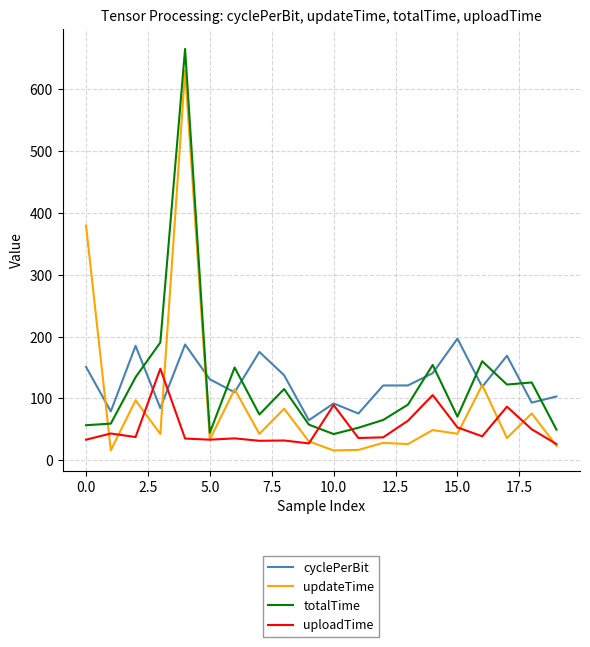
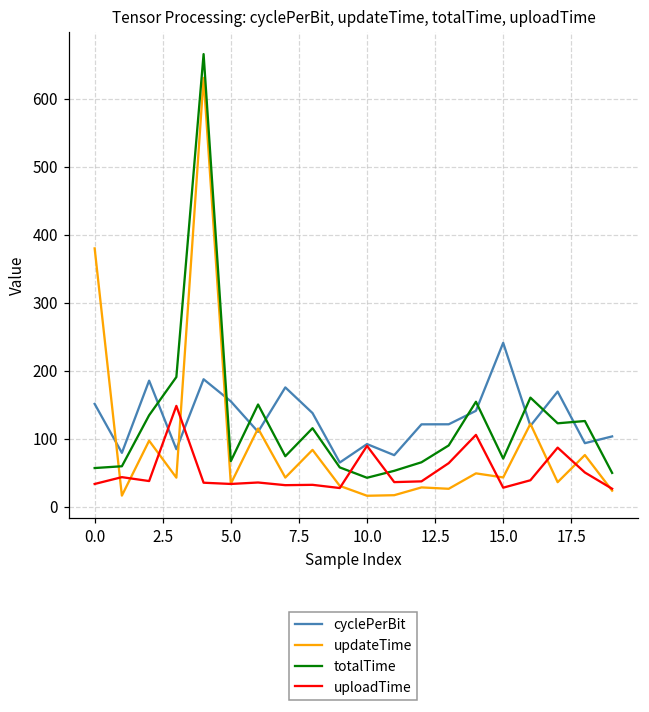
cyclePerBit, 5.0: 130 -> 150
totalTime, 5.0: 40 -> 70
cyclePerBit, 15.0: 200 -> 240
uploadTime, 15.0: 50 -> 30
